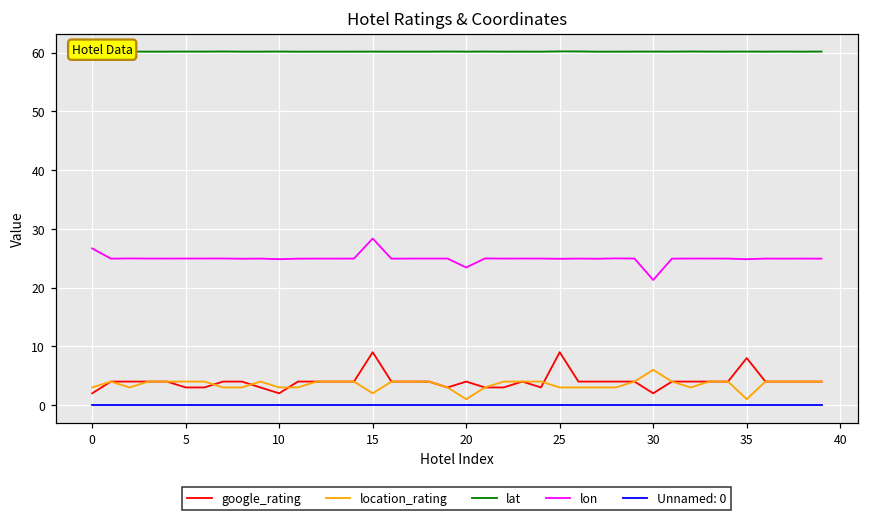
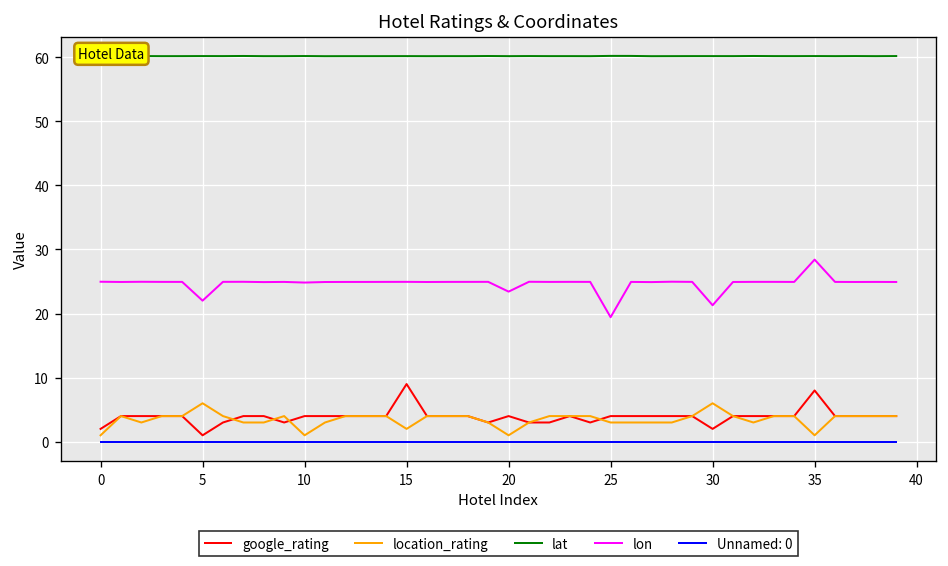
location_rating, 0: 3 -> 1
lon, 0: 27 -> 25
google_rating, 5: 3 -> 1
location_rating, 5: 4 -> 6
lon, 5: 25 -> 22
google_rating, 10: 2 -> 4
location_rating, 10: 3 -> 1
lon, 15: 28 -> 25
google_rating, 25: 9 -> 4
lon, 25: 25 -> 19
lon, 35: 25 -> 28
